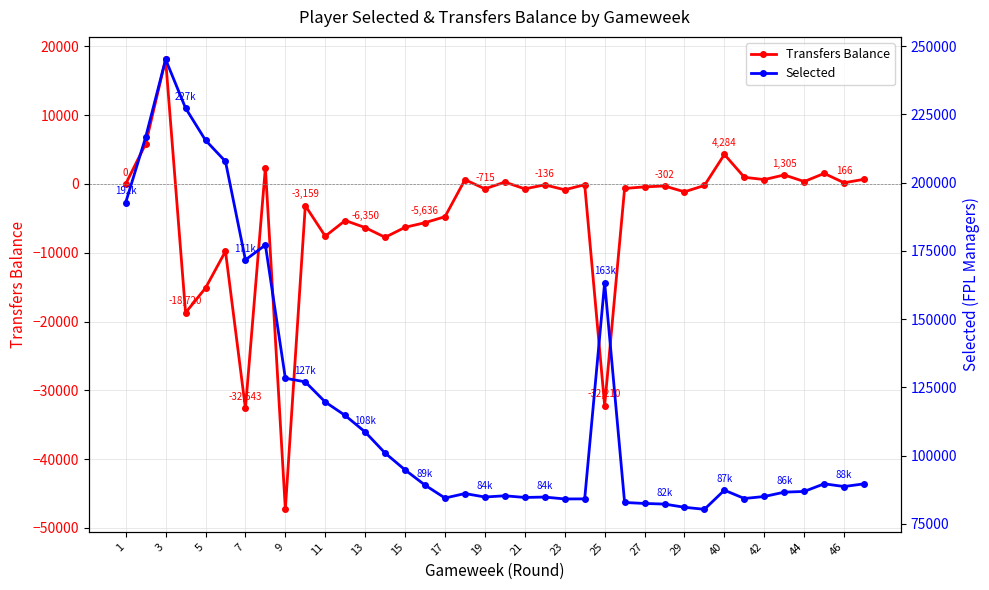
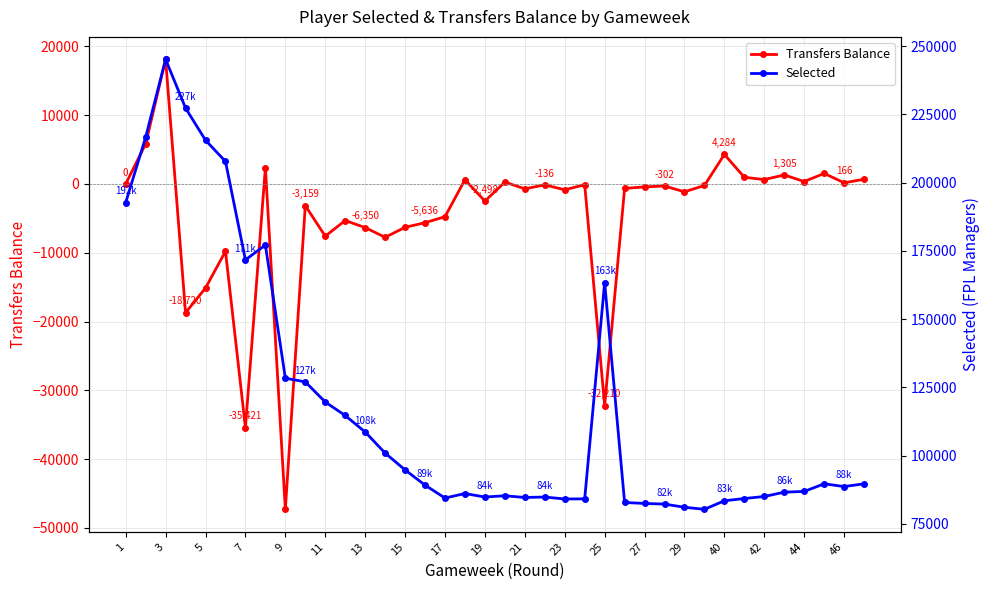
Transfers Balance, 7: -32,643 -> -35,421
Transfers Balance, 19: -715 -> -2,498
Selected, 40: 87k -> 83k
